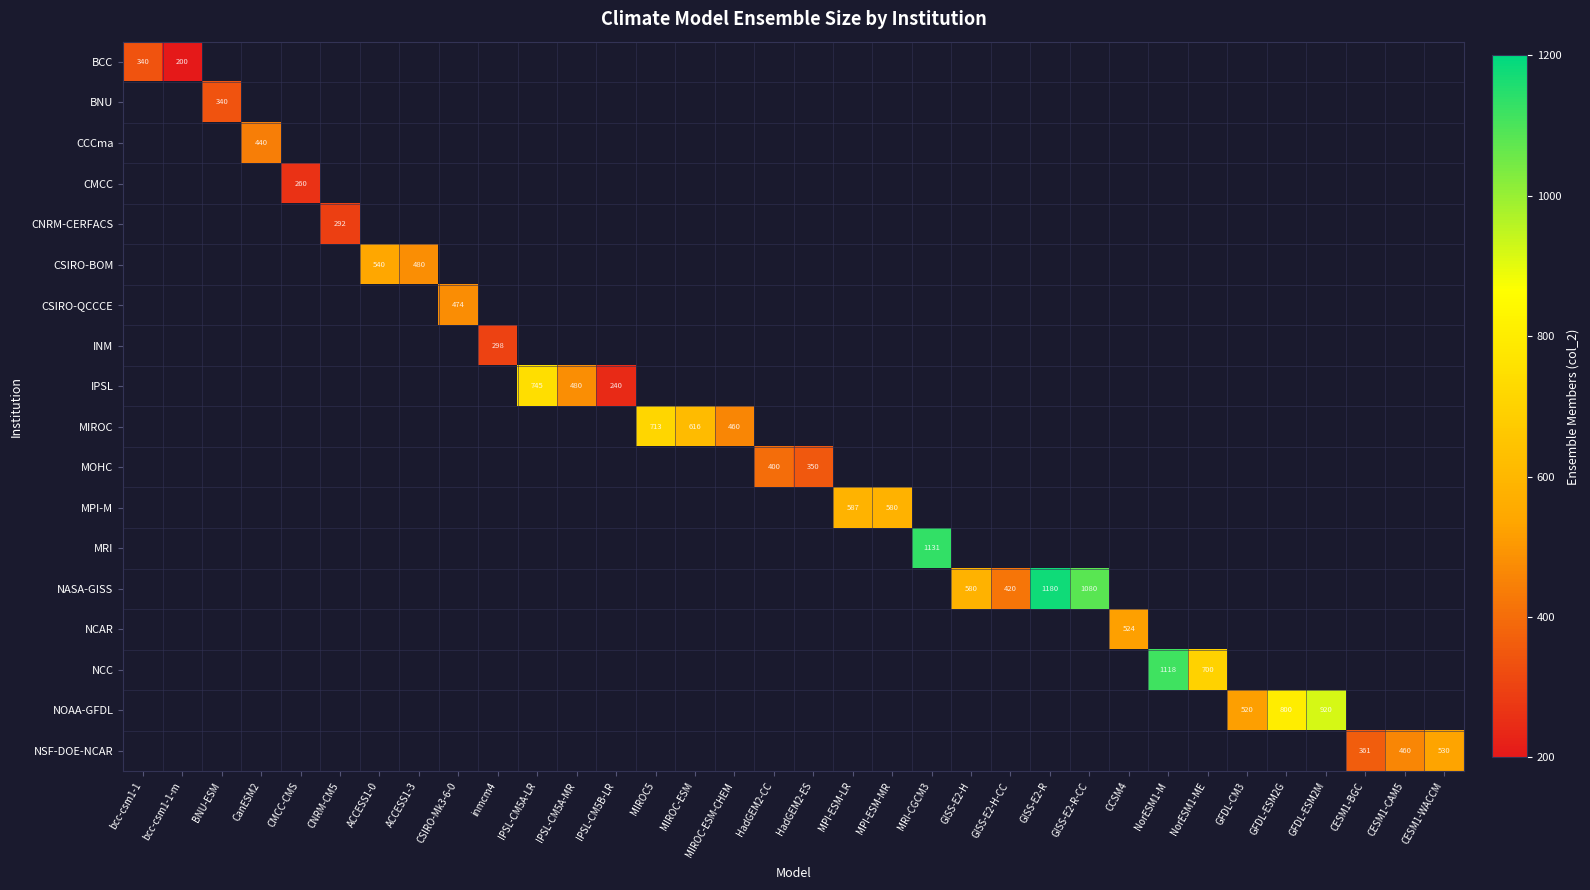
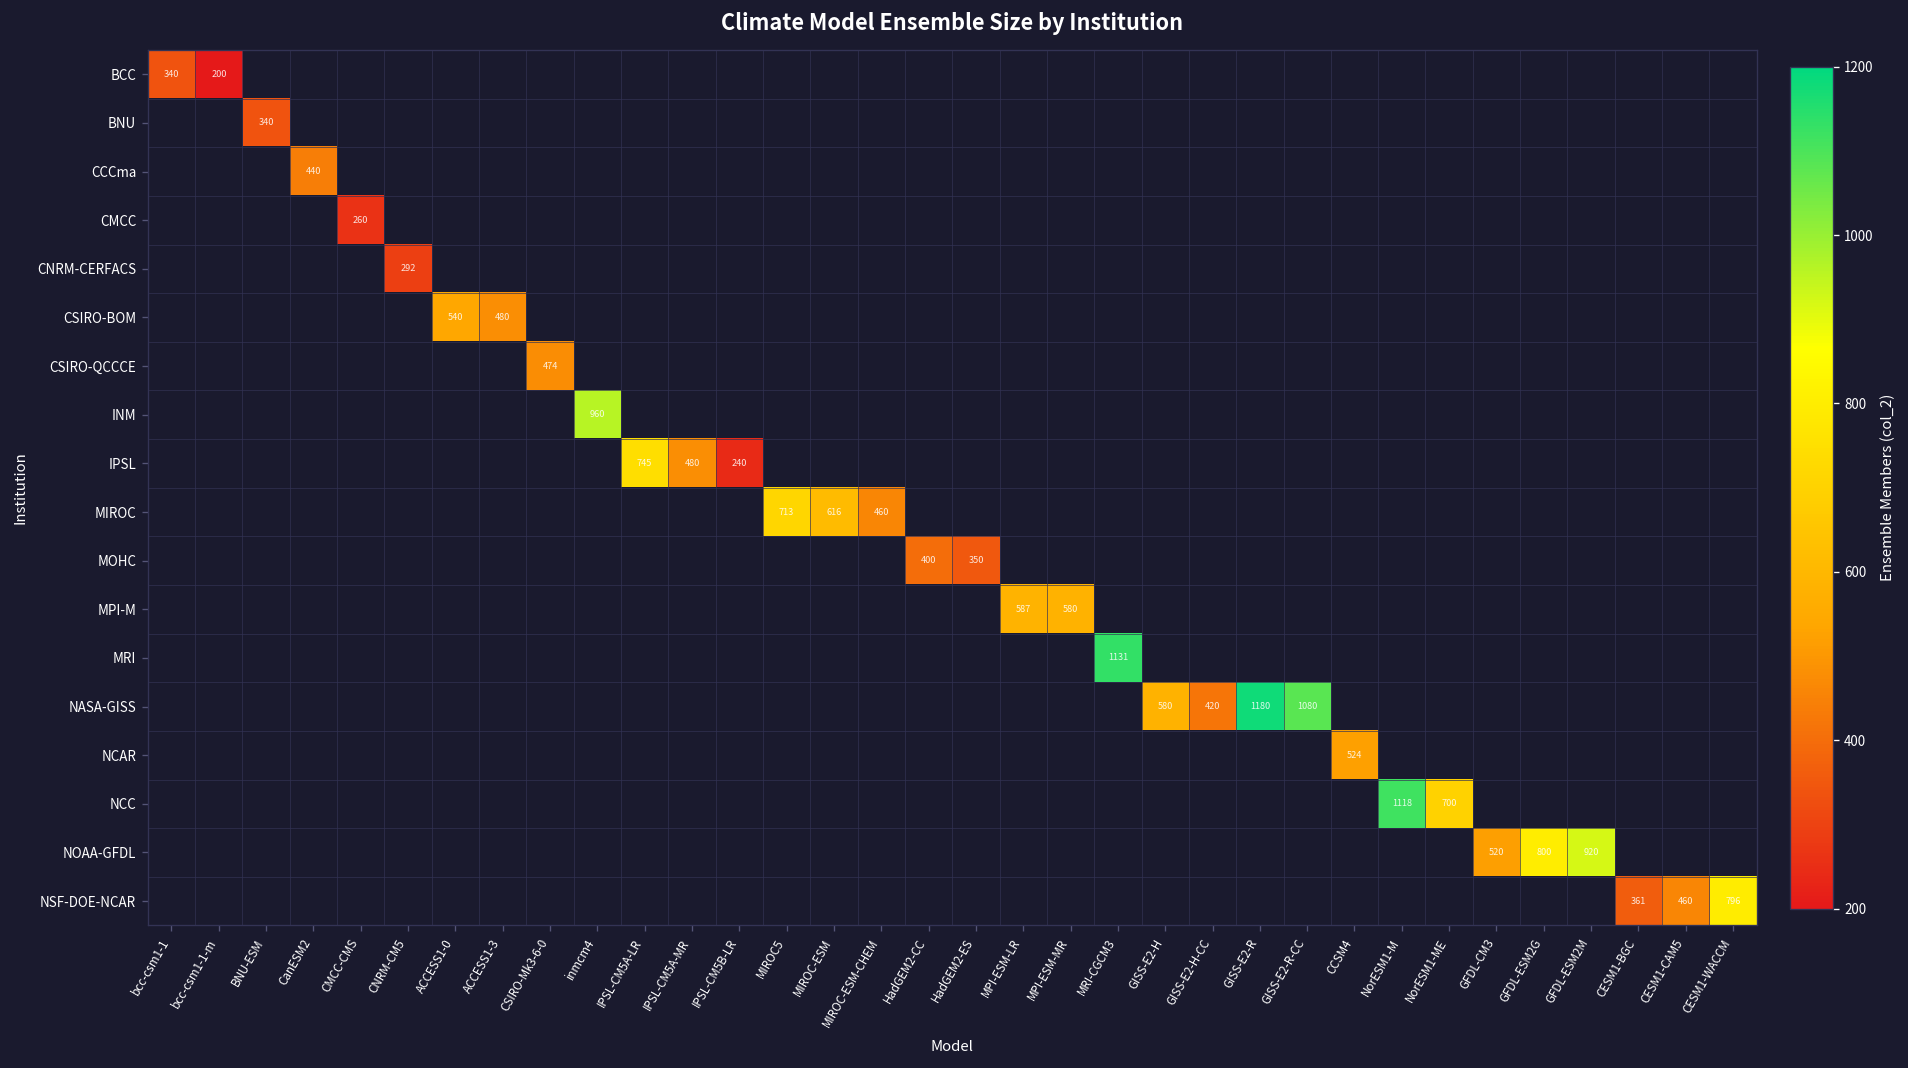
INM, inmcm4: 298 -> 960
NSF-DOE-NCAR, CESM1-WACCM: 530 -> 796
